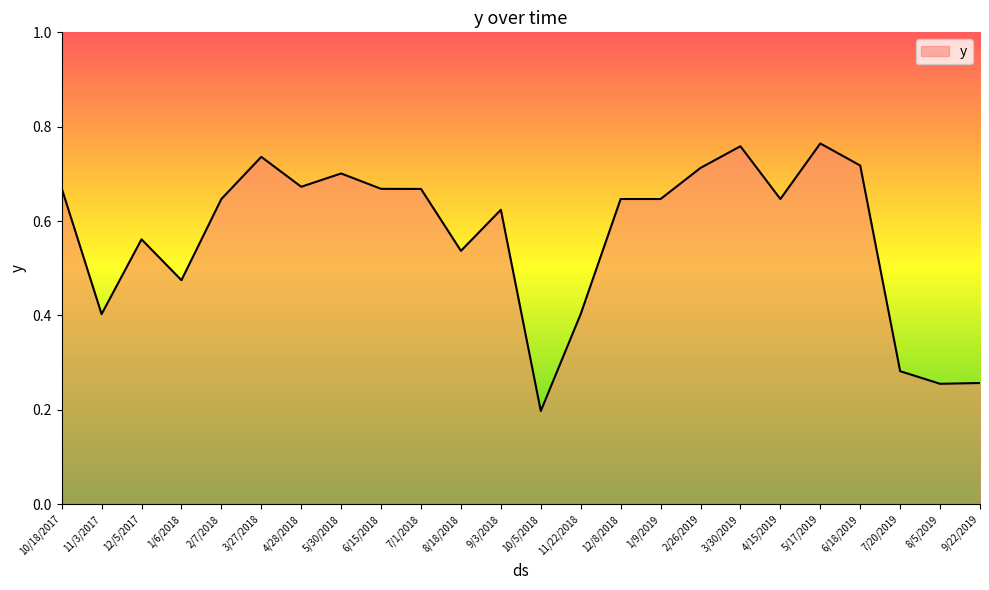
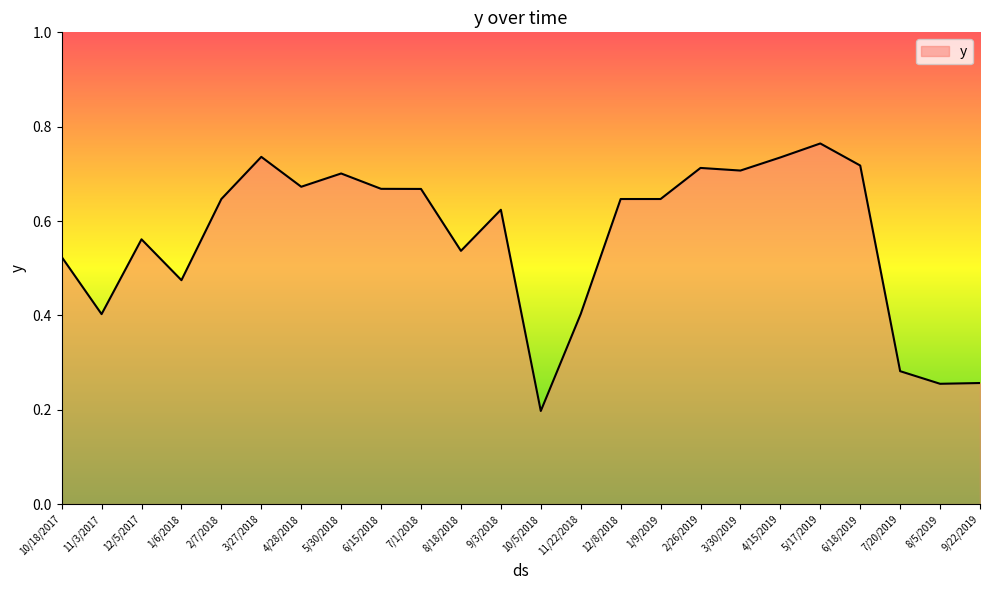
10/18/2017: 0.67 -> 0.52
3/30/2019: 0.76 -> 0.71
4/15/2019: 0.65 -> 0.73
